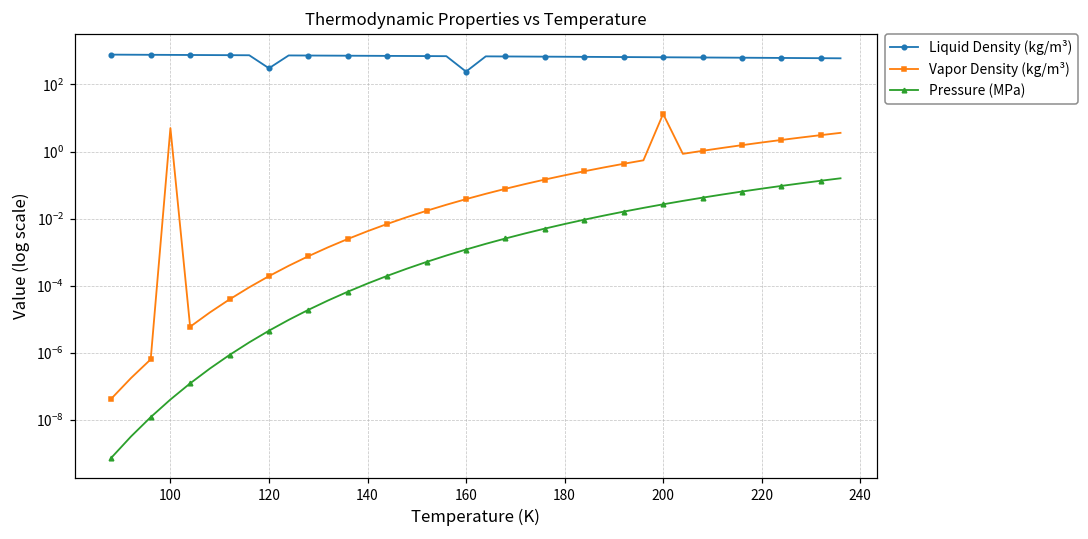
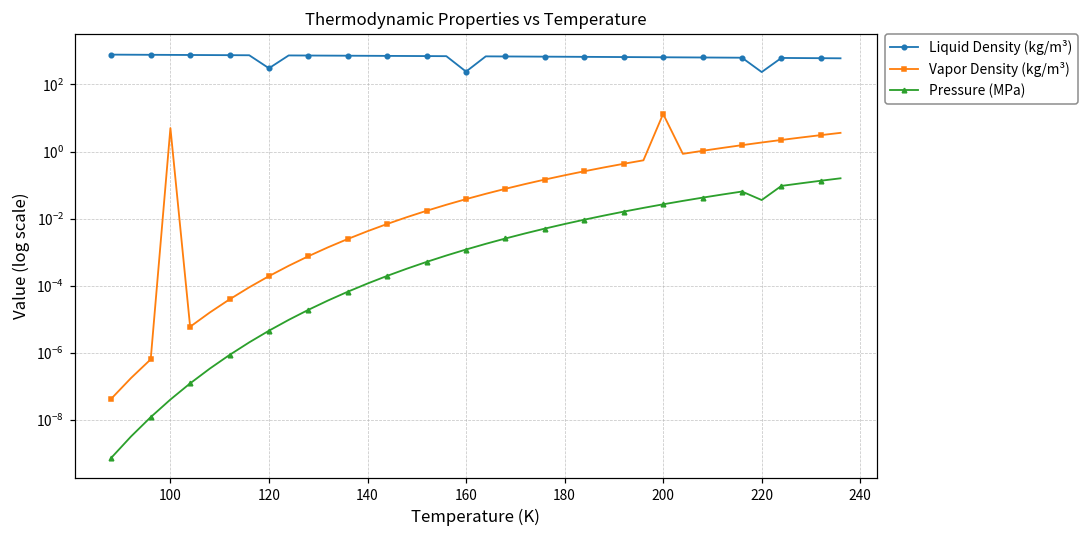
Liquid Density (kg/m³), 220: 600 -> 200
Pressure (MPa), 220: 0.08 -> 0.04
